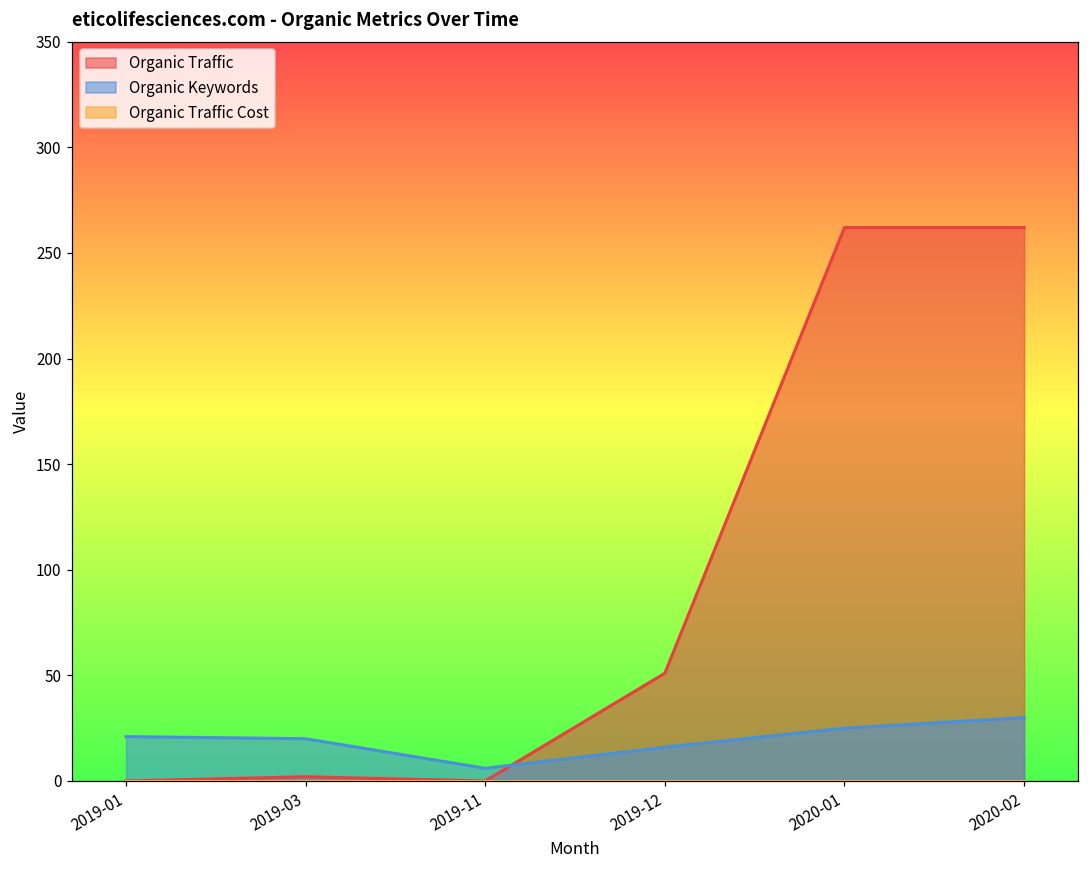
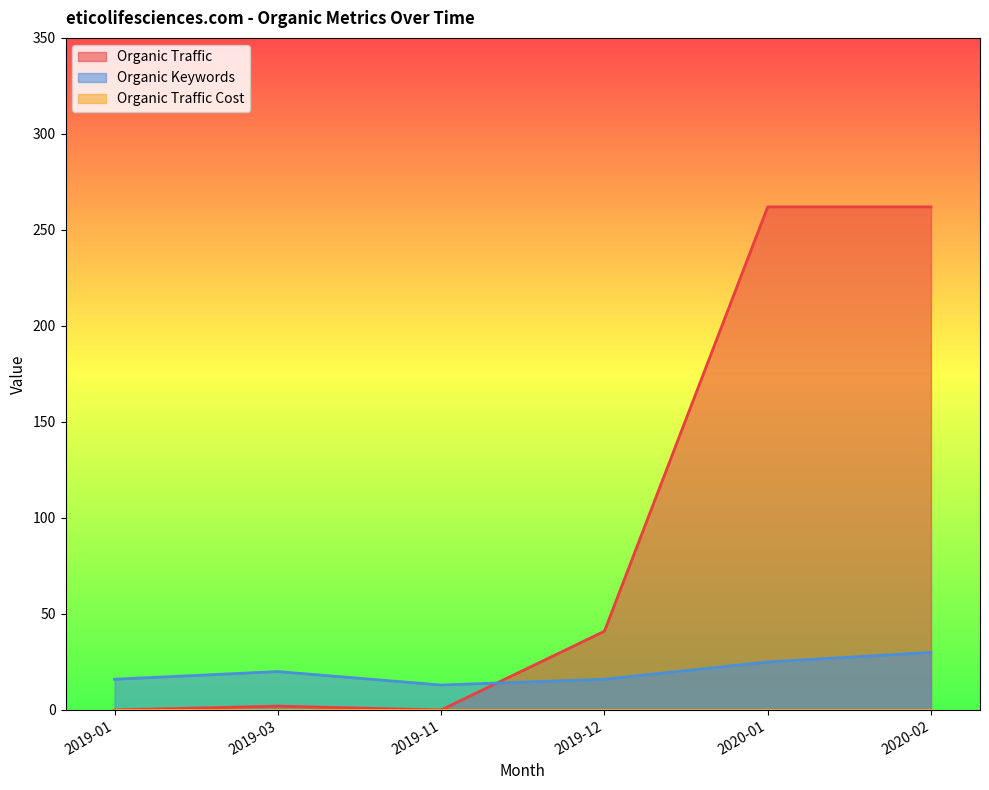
Organic Keywords, 2019-01: 21 -> 16
Organic Keywords, 2019-11: 6 -> 13
Organic Traffic, 2019-12: 51 -> 41
